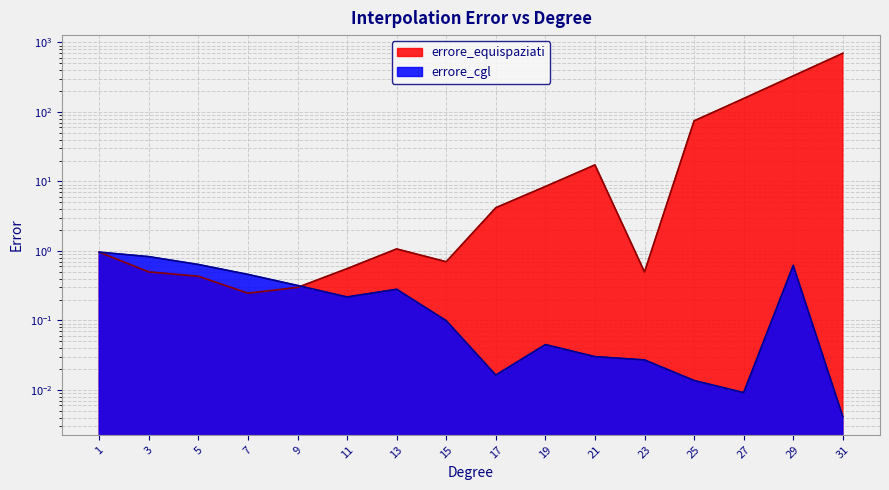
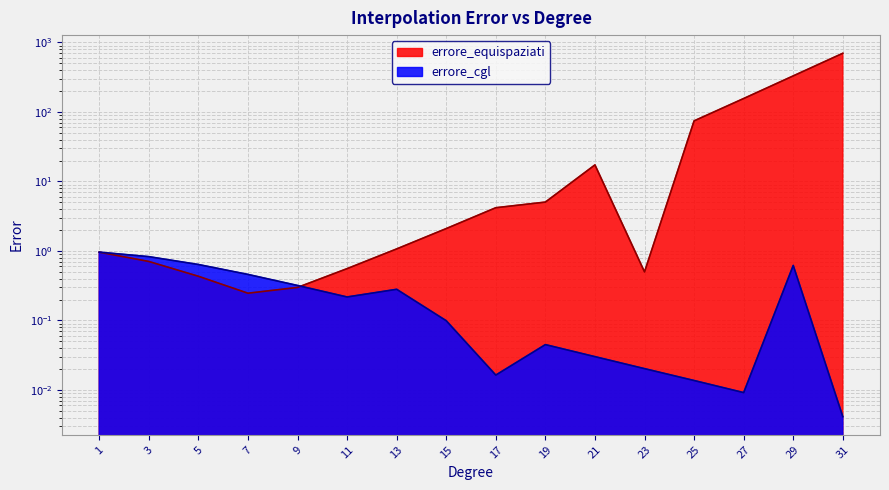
errore_equispaziati, 3: 0.5 -> 0.7
errore_equispaziati, 15: 0.7 -> 2.1
errore_equispaziati, 19: 8 -> 5
errore_cgl, 23: 0.027 -> 0.020
